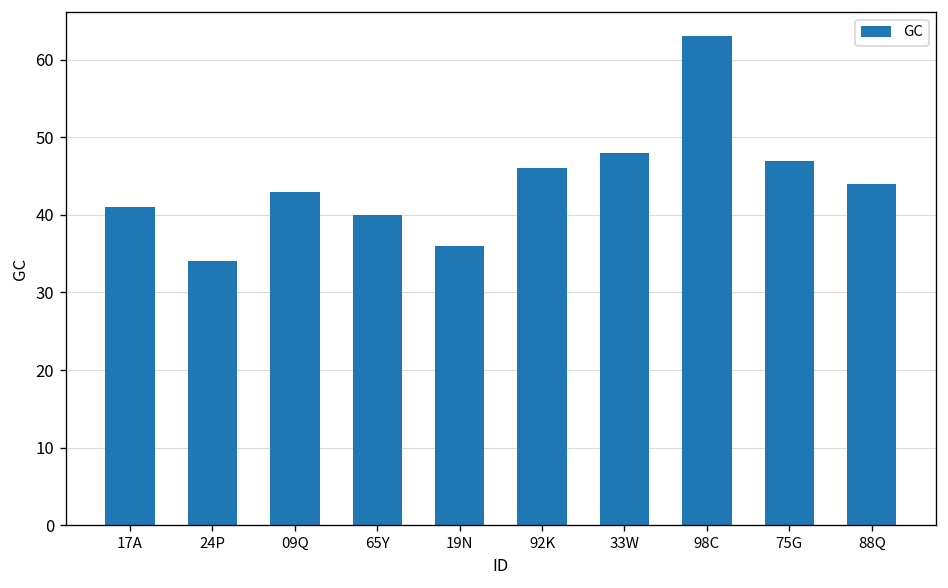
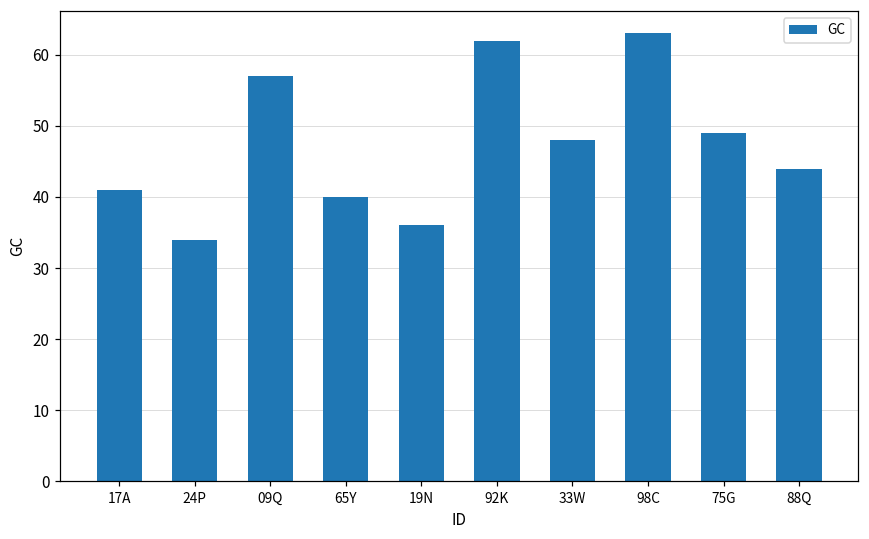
09Q: 43 -> 57
92K: 46 -> 62
75G: 47 -> 49
